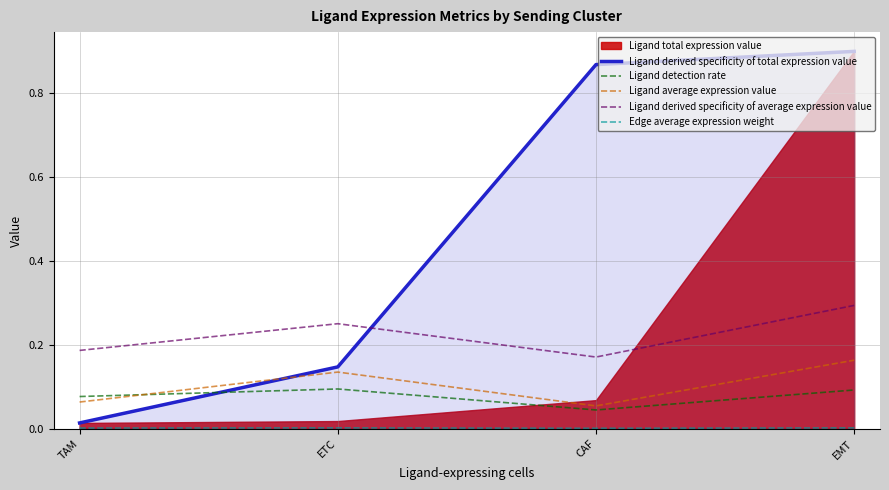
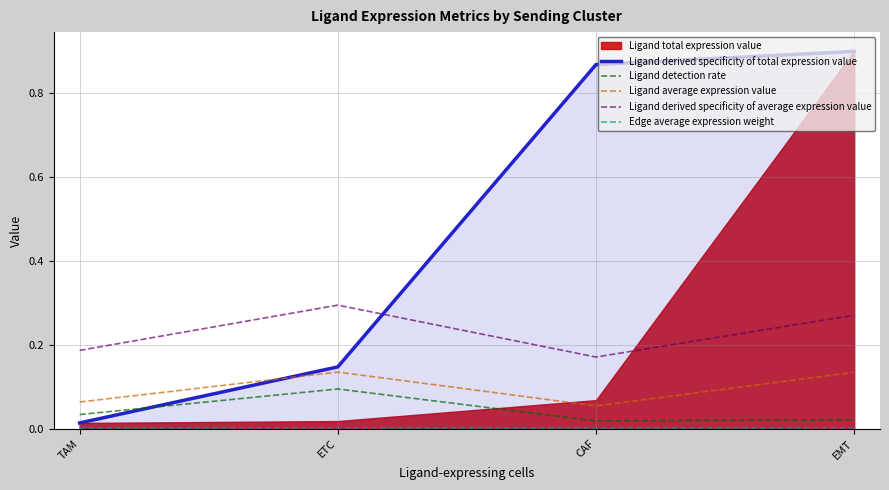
Ligand detection rate, TAM: 0.08 -> 0.03
Ligand derived specificity of average expression value, ETC: 0.25 -> 0.29
Ligand detection rate, CAF: 0.04 -> 0.02
Ligand detection rate, EMT: 0.09 -> 0.02
Ligand average expression value, EMT: 0.16 -> 0.13
Ligand derived specificity of average expression value, EMT: 0.29 -> 0.27
